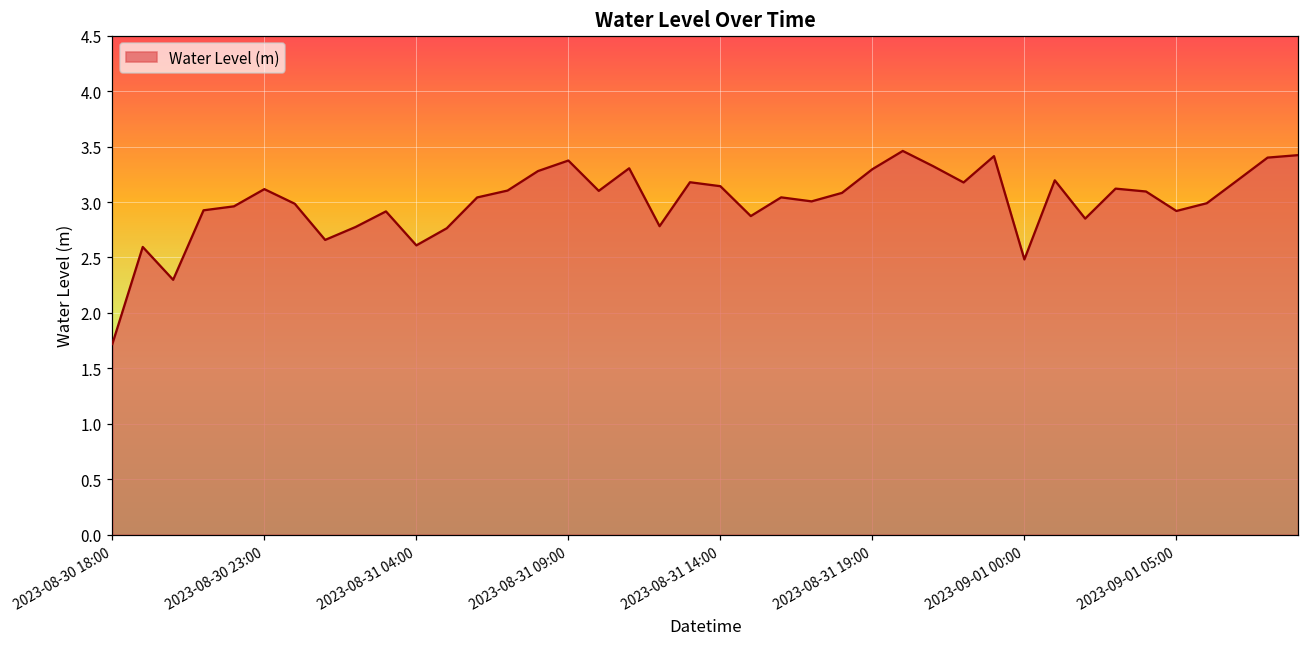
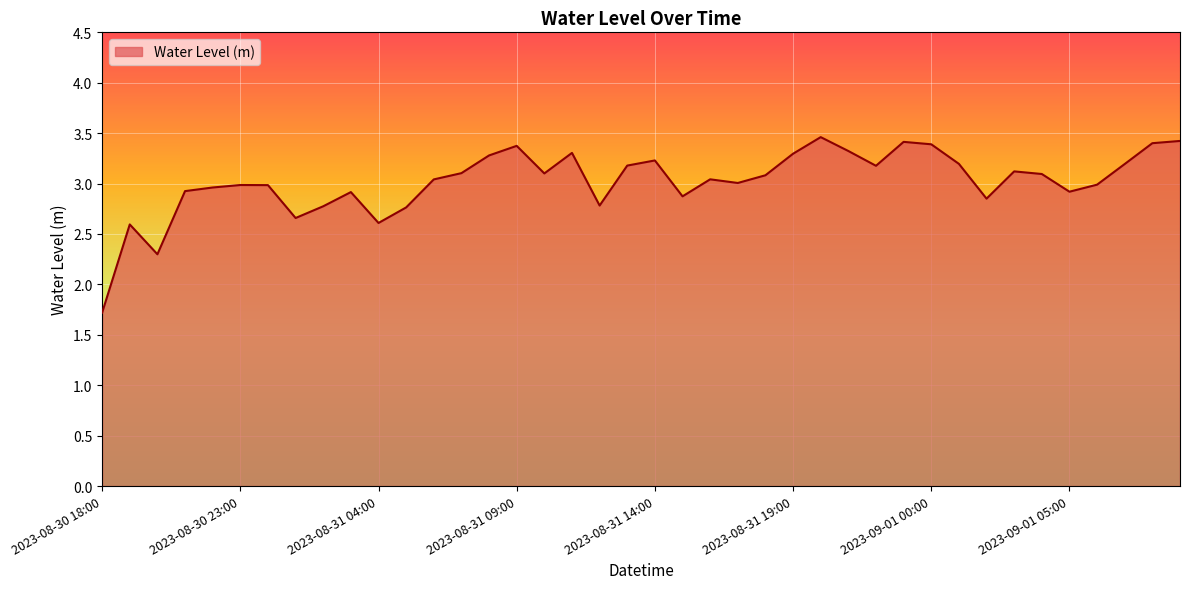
2023-08-30 23:00: 3.12 -> 2.99
2023-08-31 14:00: 3.14 -> 3.23
2023-09-01 00:00: 2.48 -> 3.39
